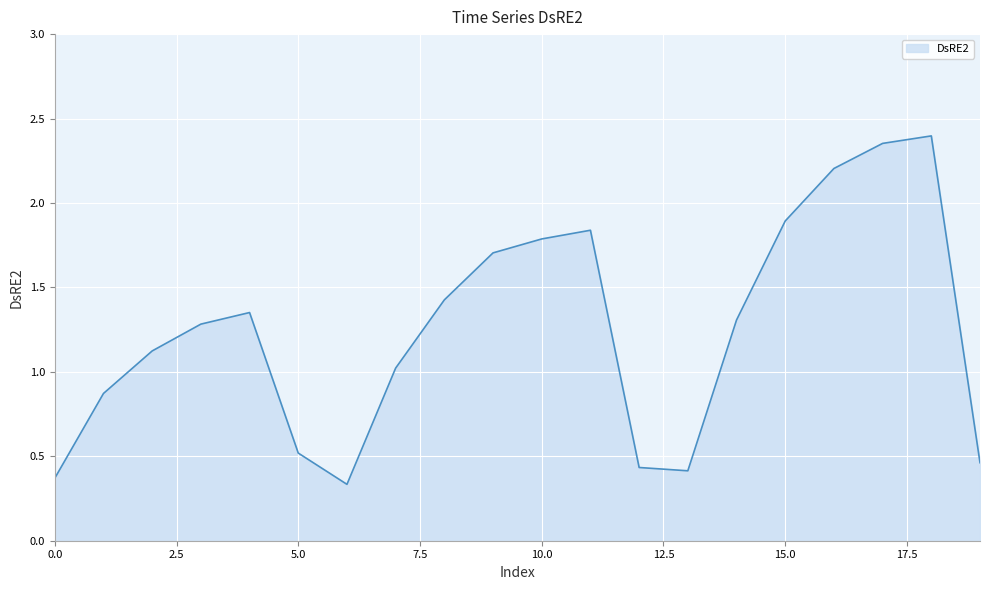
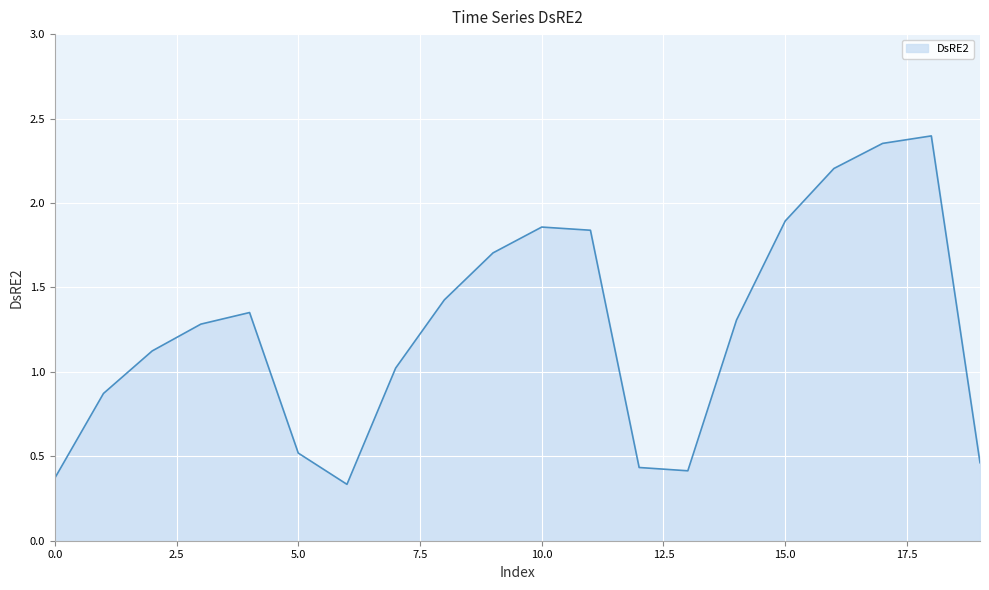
10.0: 1.79 -> 1.86
